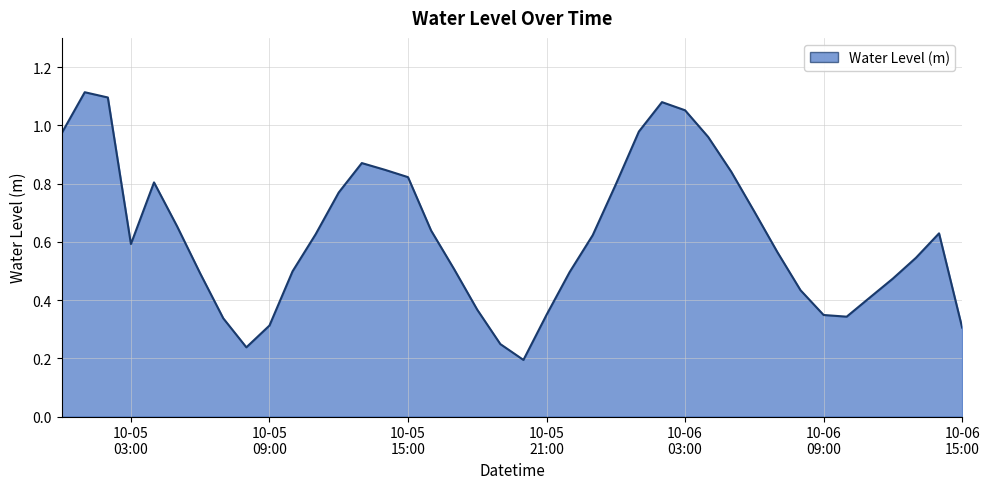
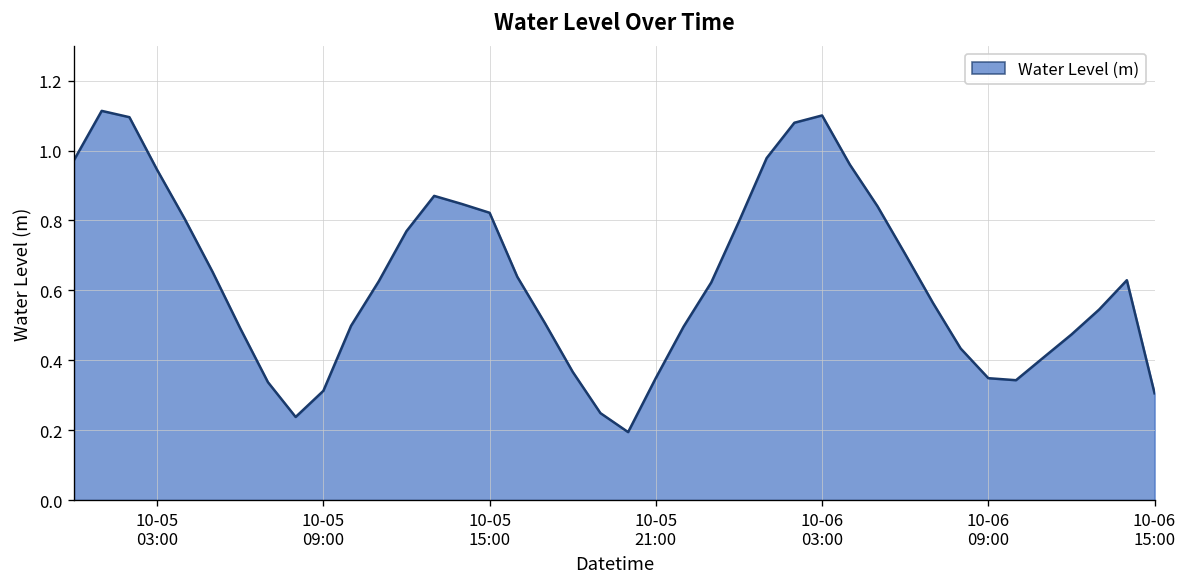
10-05 03:00: 0.59 -> 0.94
10-06 03:00: 1.05 -> 1.10
